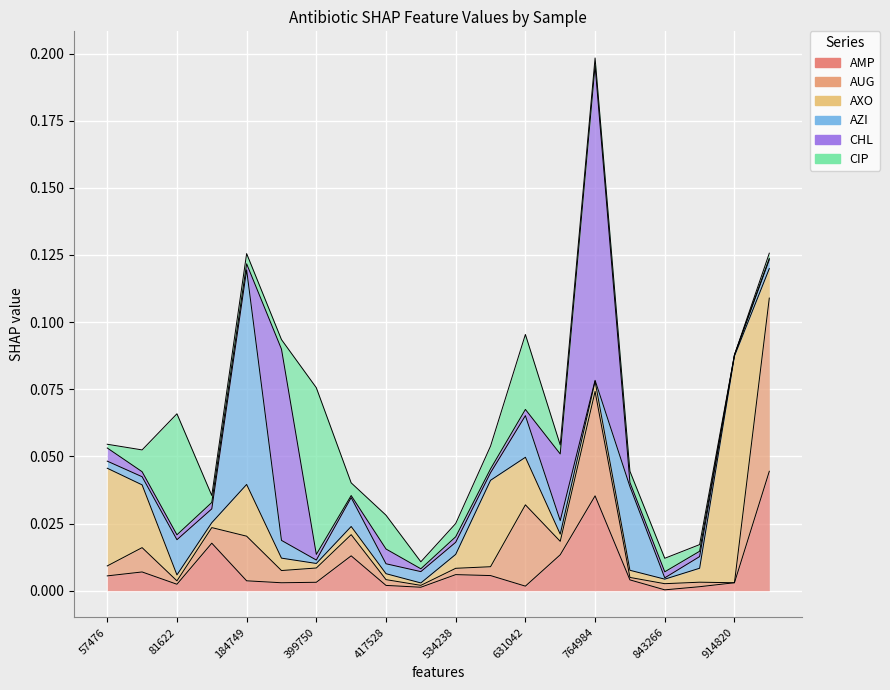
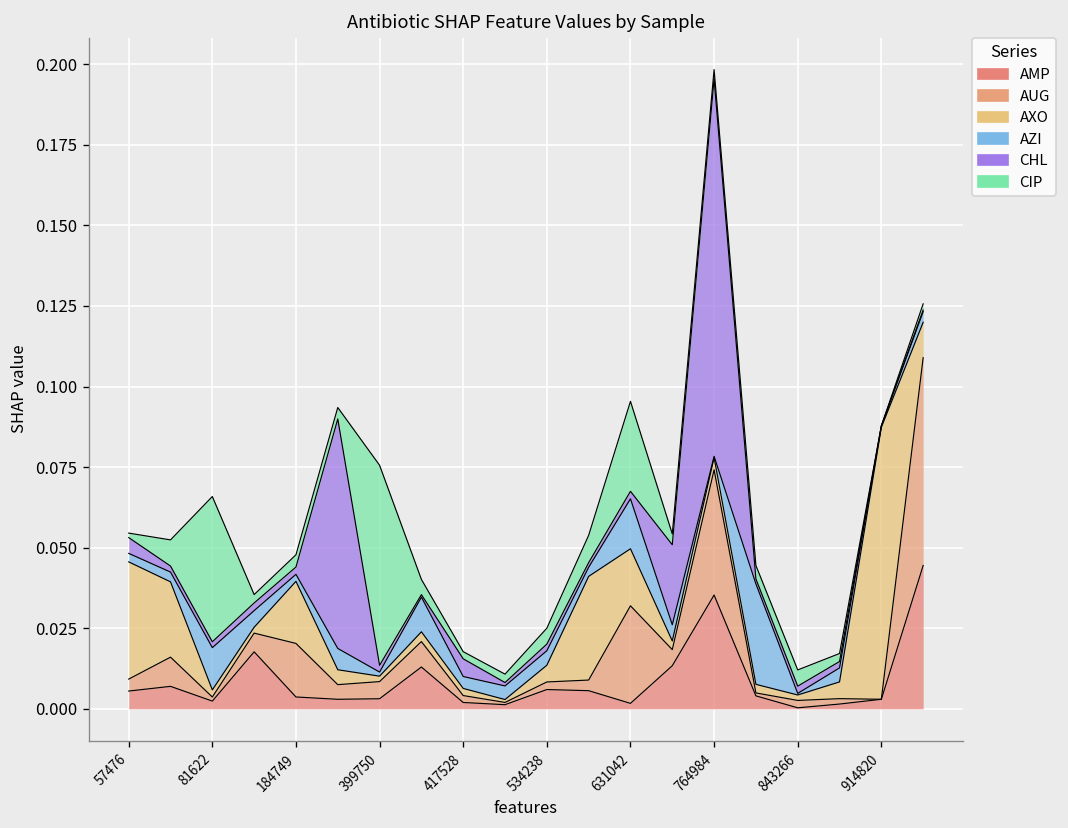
AZI, 184749: 0.080 -> 0.002
CIP, 417528: 0.013 -> 0.002
